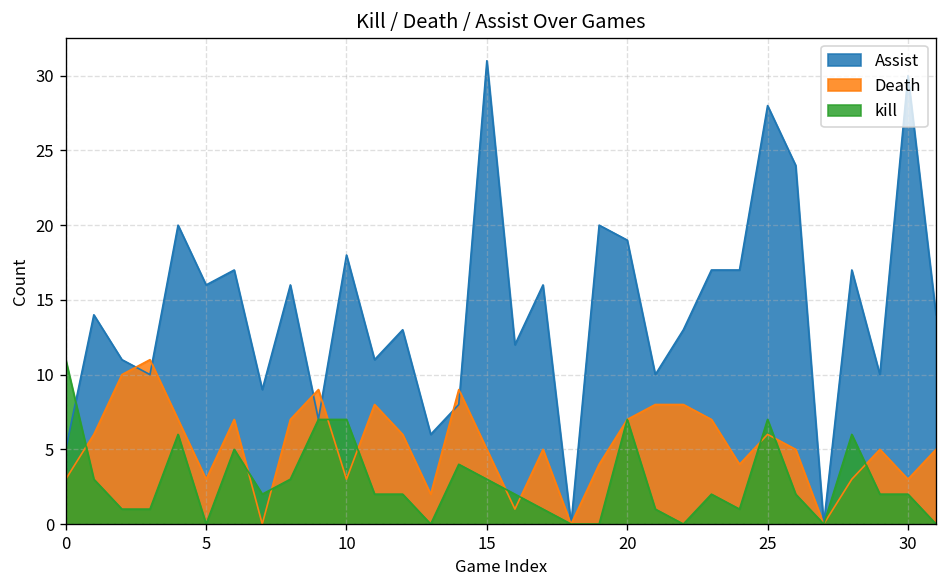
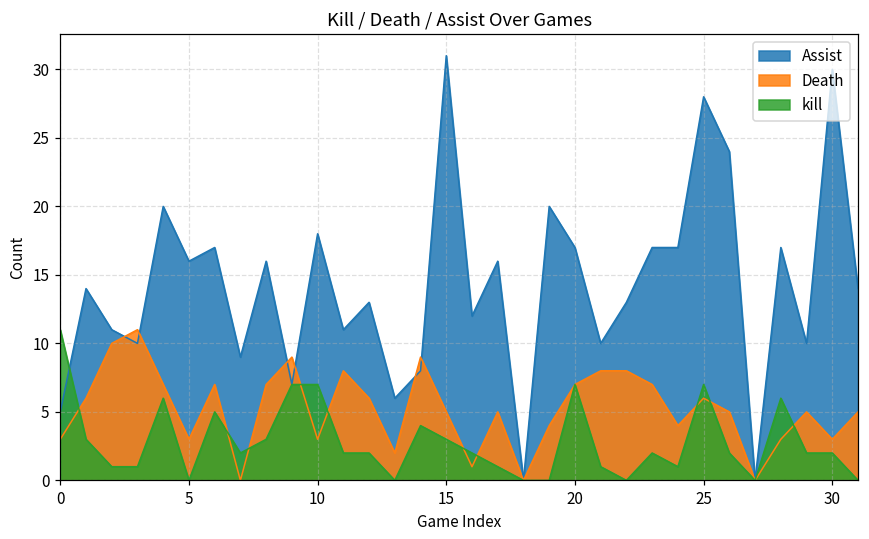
Assist, 20: 19 -> 17
